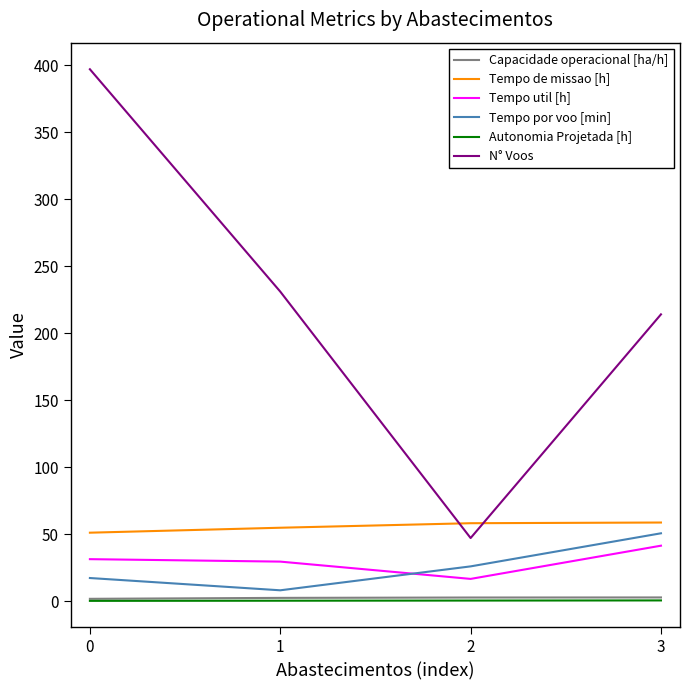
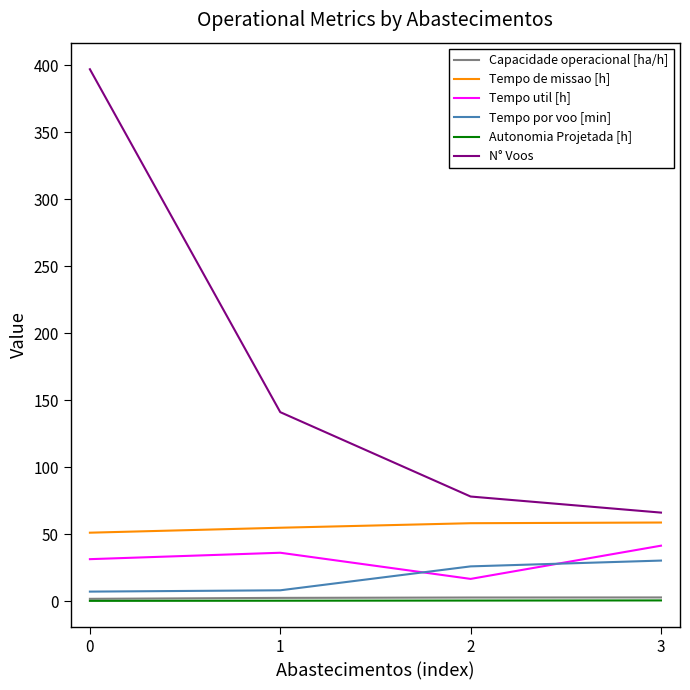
Tempo por voo [min], 0: 17 -> 7
Tempo util [h], 1: 29 -> 36
N° Voos, 1: 231 -> 141
N° Voos, 2: 47 -> 78
Tempo por voo [min], 3: 51 -> 30
N° Voos, 3: 214 -> 66
